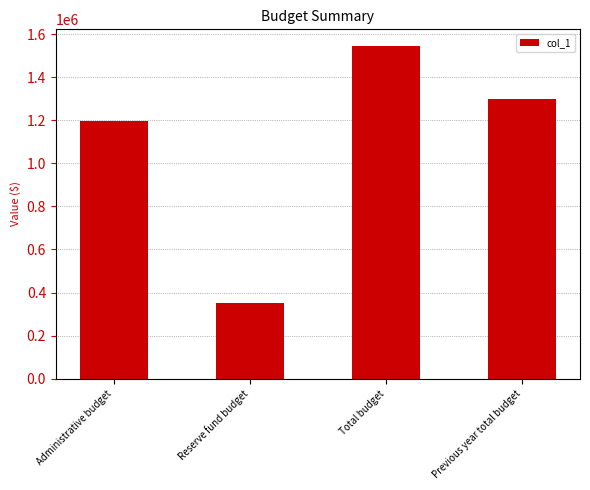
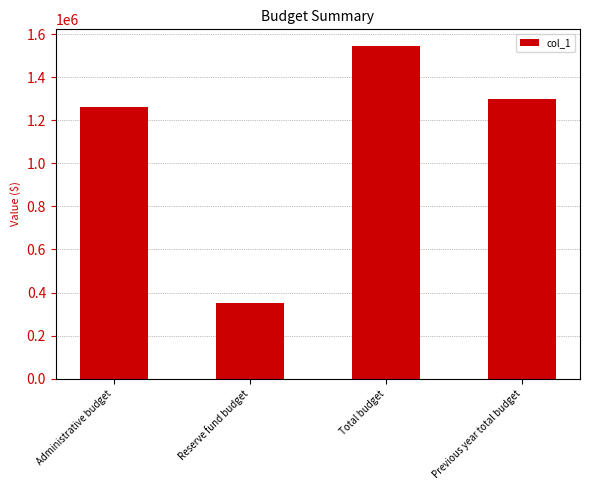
Administrative budget: 1190000 -> 1260000
